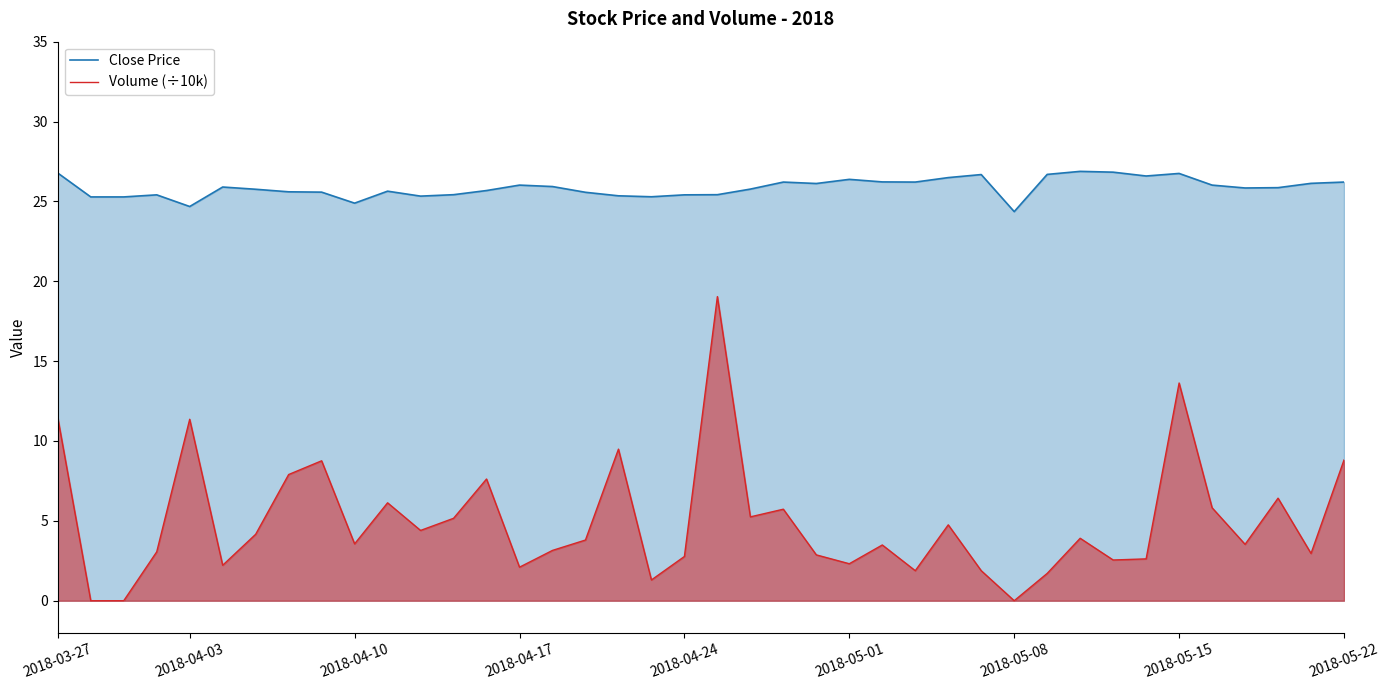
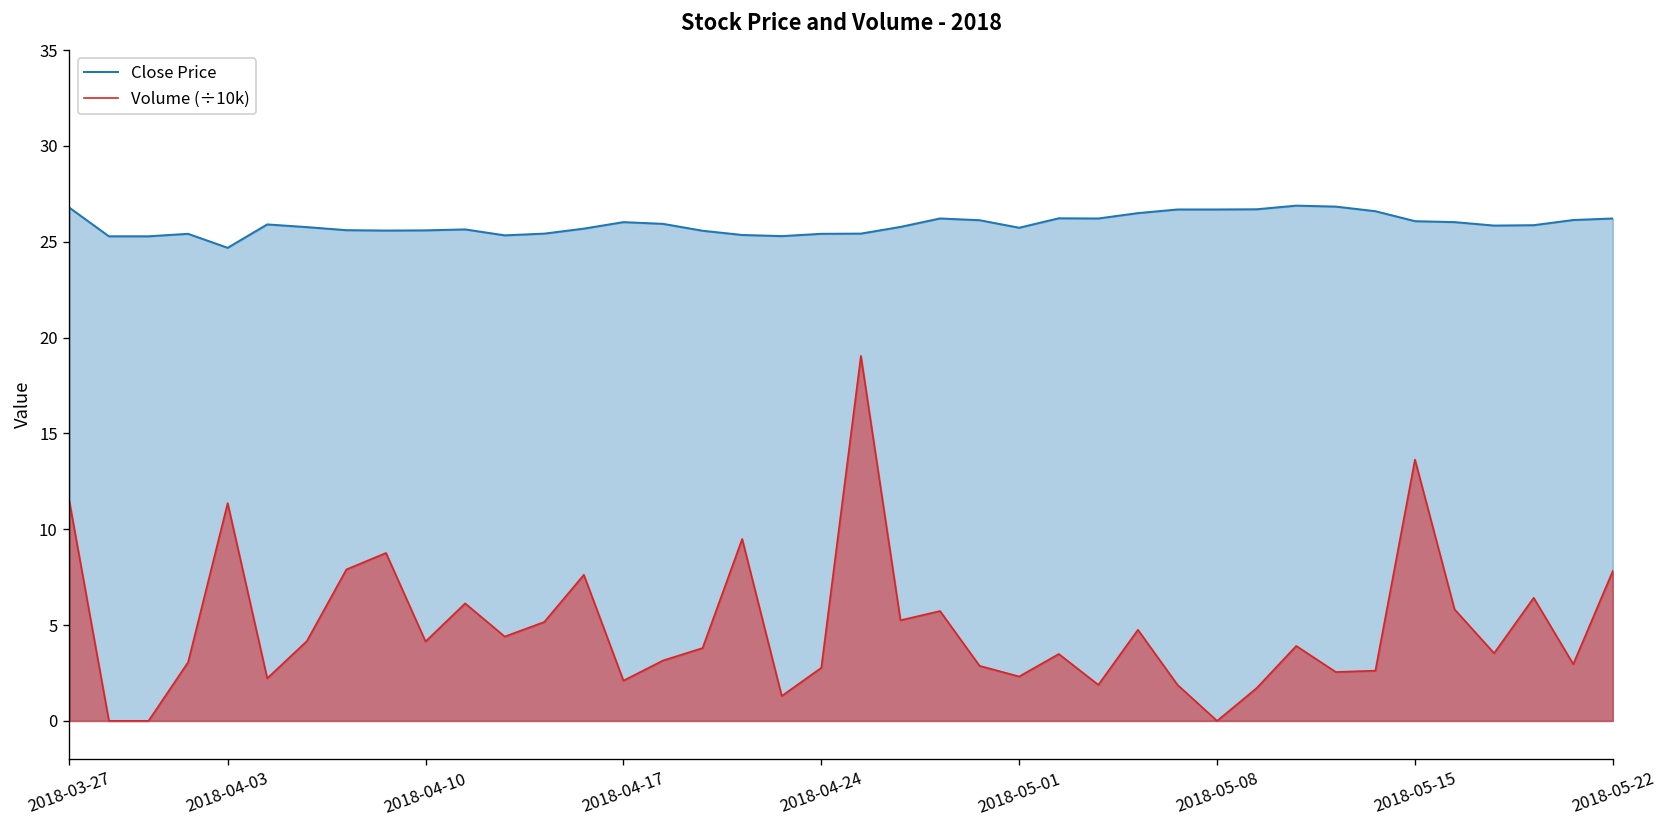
Close Price, 2018-04-10: 24.9 -> 25.6
Volume (÷10k), 2018-04-10: 3.6 -> 4.1
Close Price, 2018-05-01: 26.4 -> 25.7
Close Price, 2018-05-08: 24.4 -> 26.7
Close Price, 2018-05-15: 26.8 -> 26.1
Volume (÷10k), 2018-05-22: 8.8 -> 7.8
